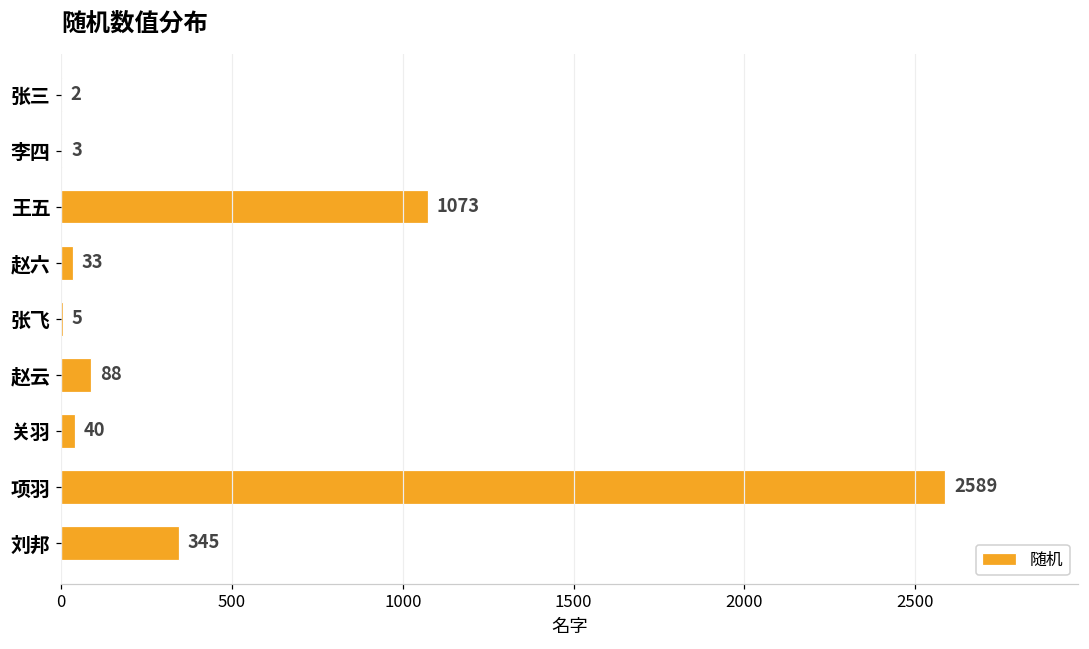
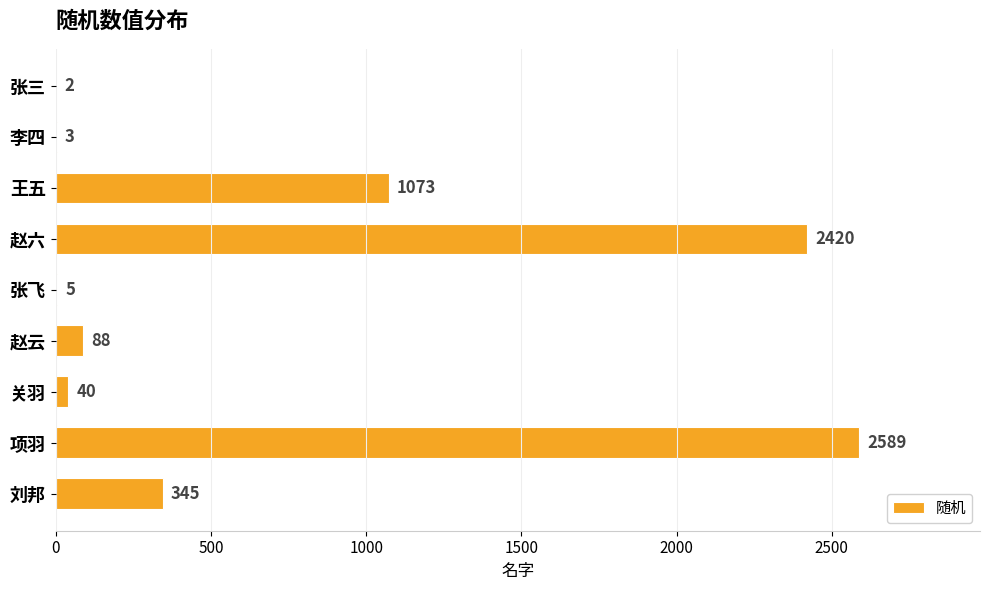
赵六: 33 -> 2420
